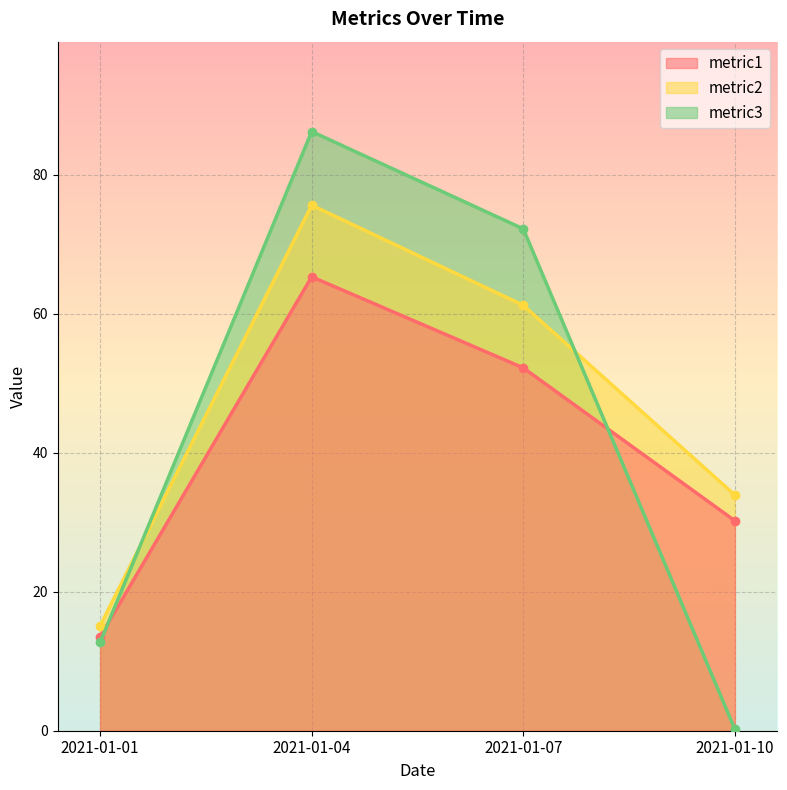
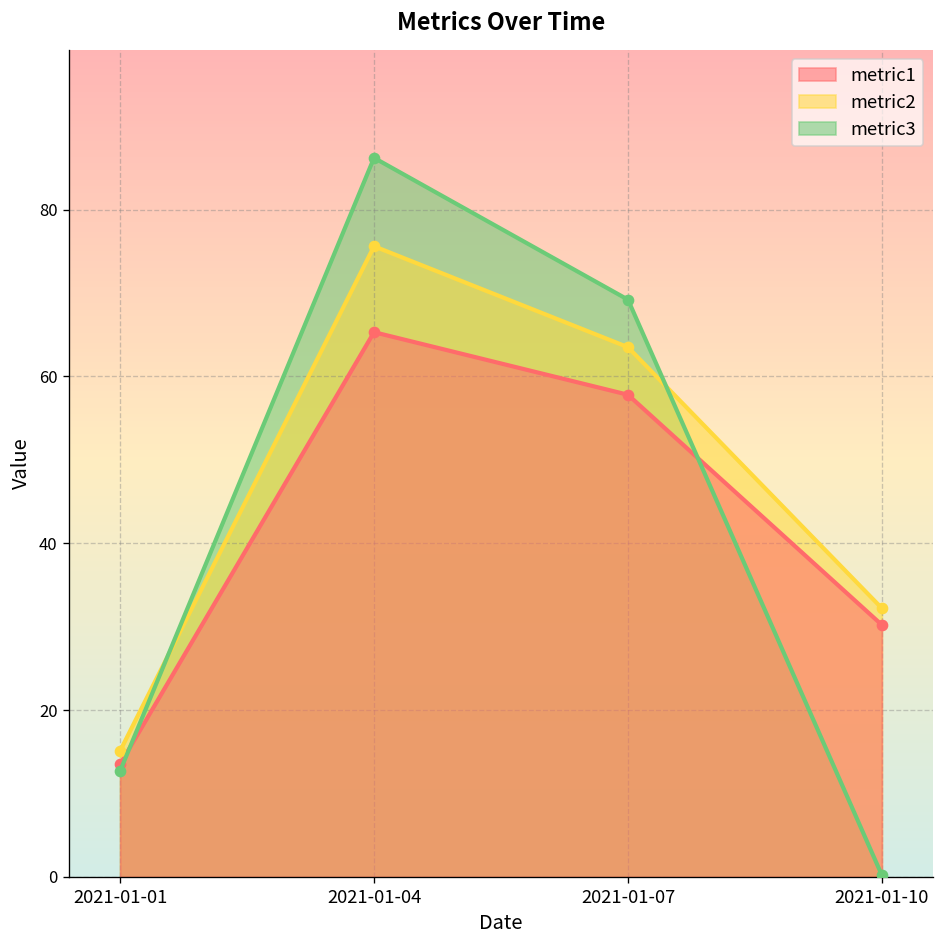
metric1, 2021-01-07: 52 -> 58
metric2, 2021-01-07: 61 -> 64
metric3, 2021-01-07: 72 -> 69
metric2, 2021-01-10: 34 -> 32
